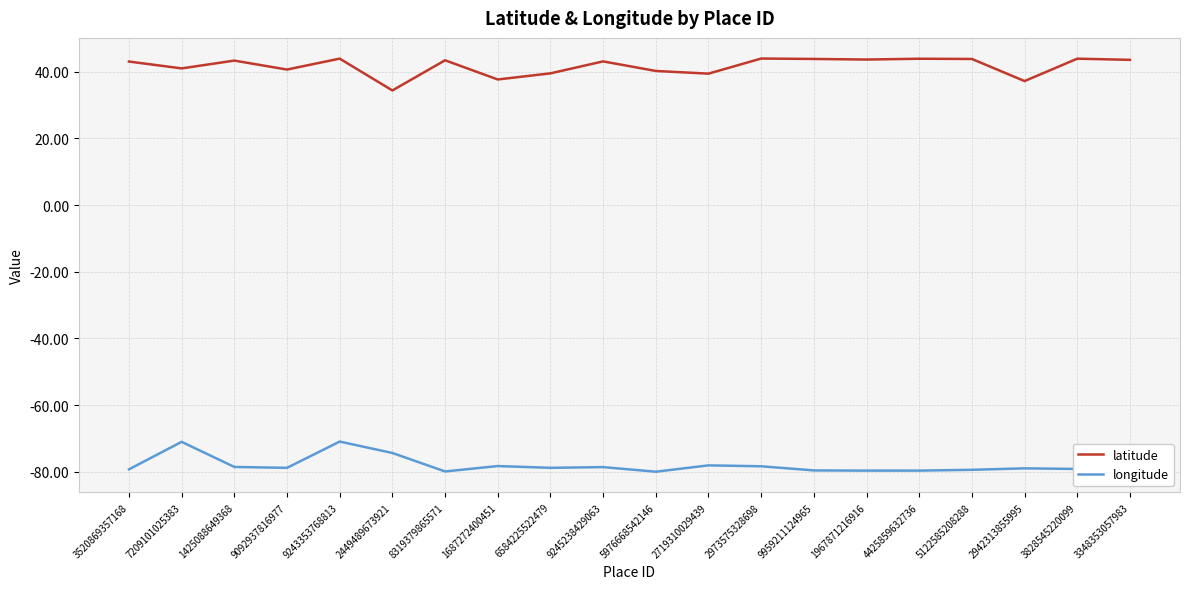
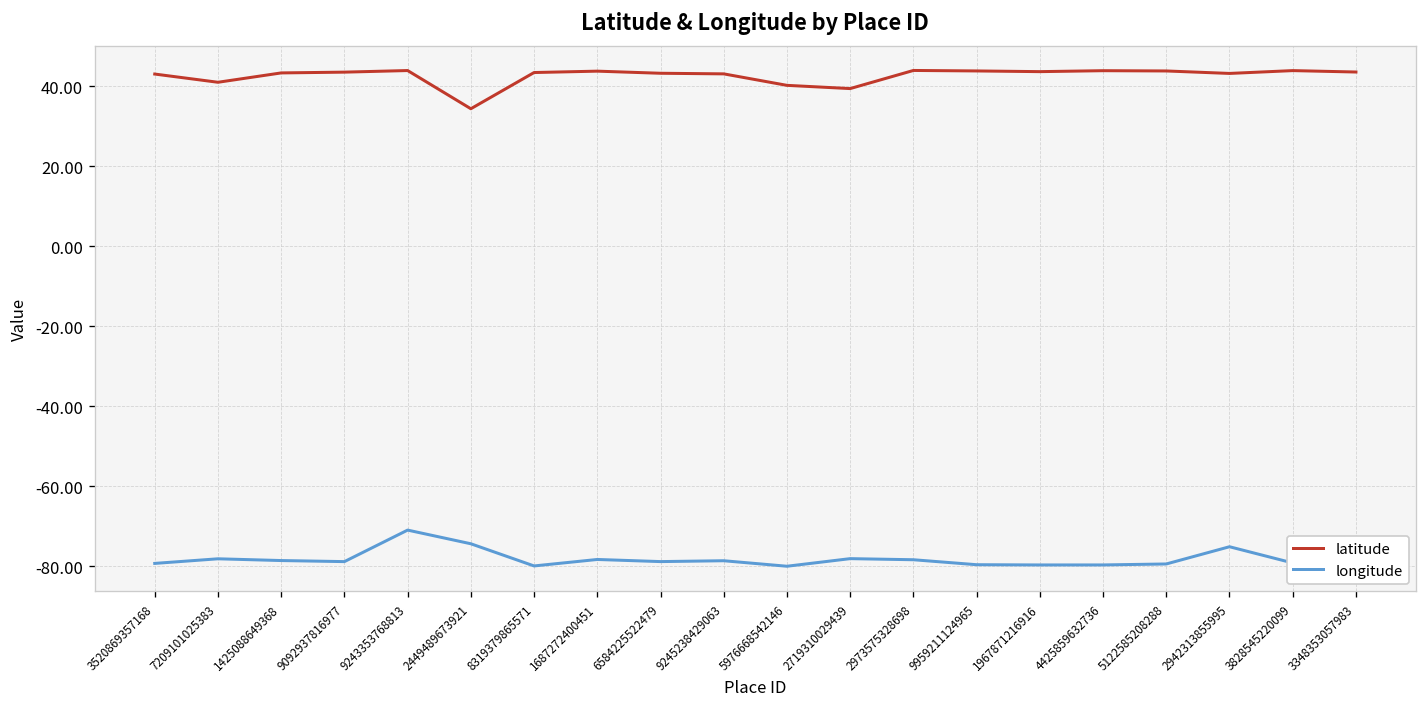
longitude, 7209101025383: -71 -> -78
latitude, 9092937816977: 41 -> 44
latitude, 1687272400451: 38 -> 44
latitude, 6584225522479: 39 -> 43
latitude, 2942313855995: 37 -> 43
longitude, 2942313855995: -79 -> -75
